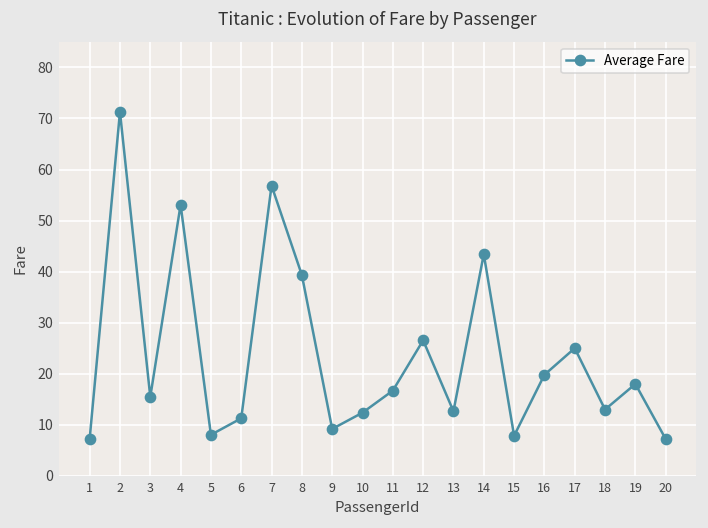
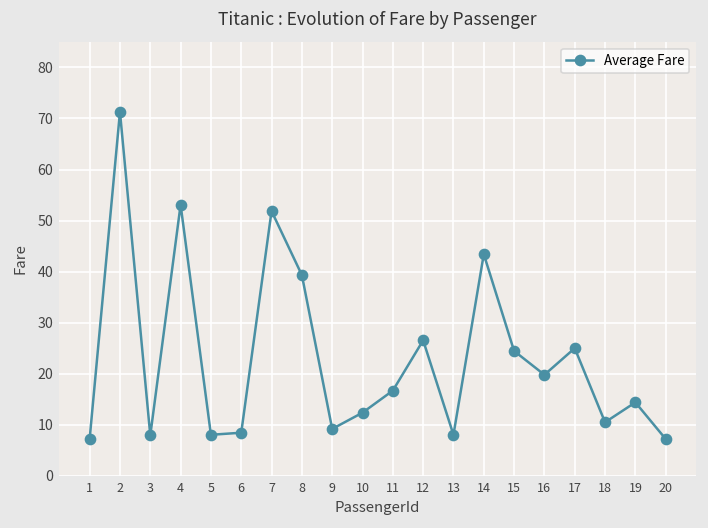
3: 15 -> 8
6: 11 -> 8
7: 57 -> 52
13: 13 -> 8
15: 8 -> 24
18: 13 -> 11
19: 18 -> 14
